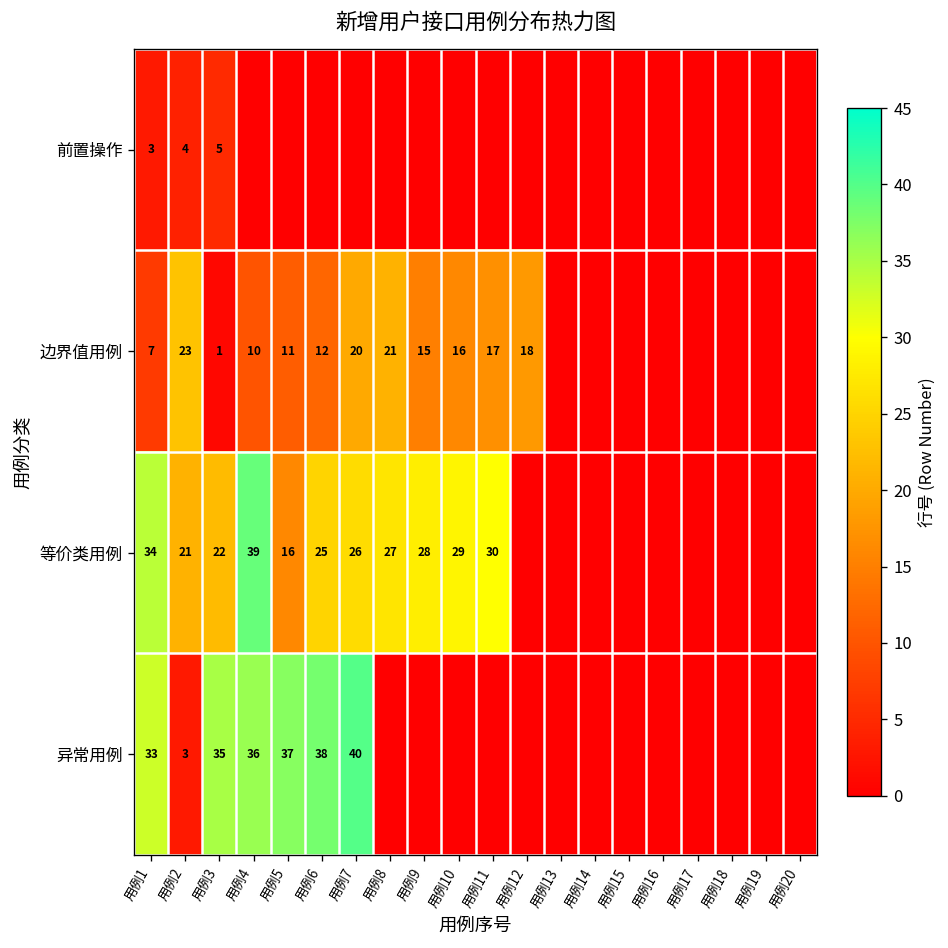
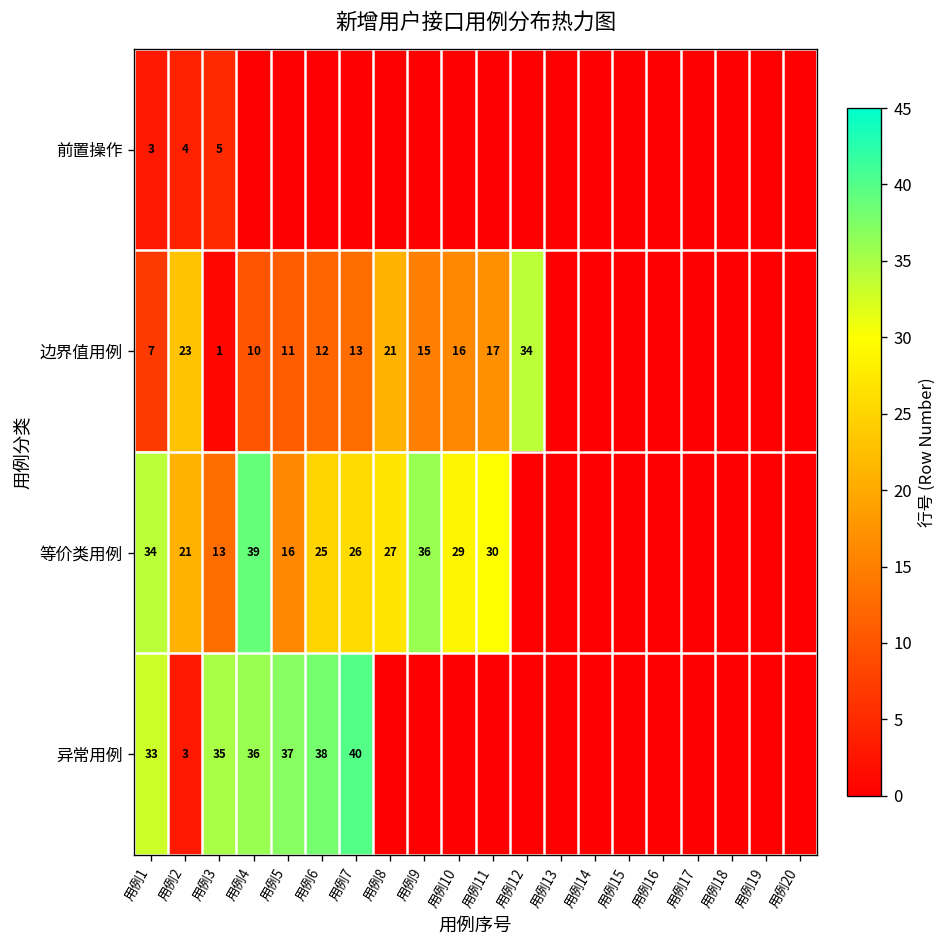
边界值用例, 用例7: 20 -> 13
边界值用例, 用例12: 18 -> 34
等价类用例, 用例3: 22 -> 13
等价类用例, 用例9: 28 -> 36
